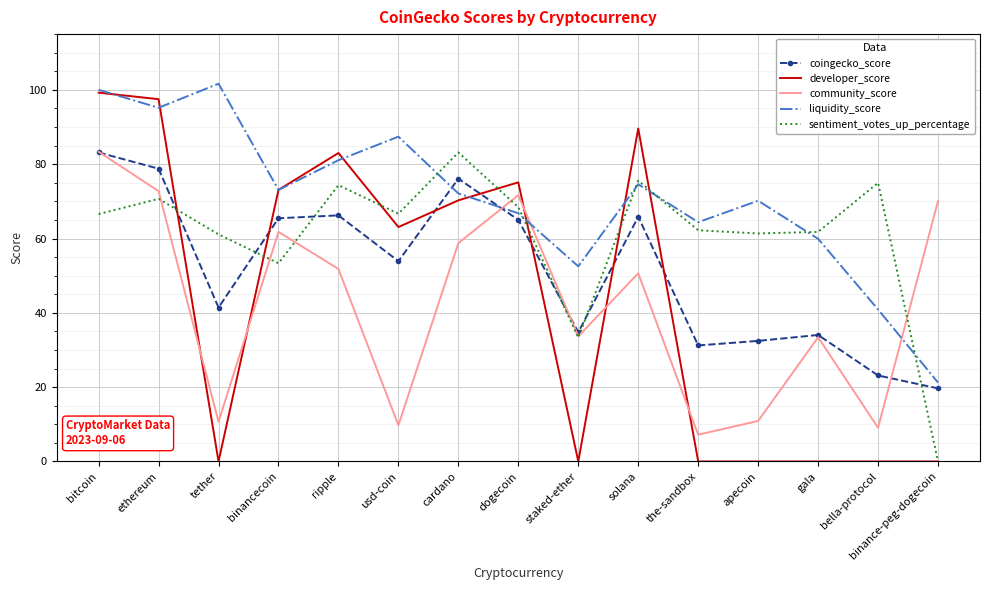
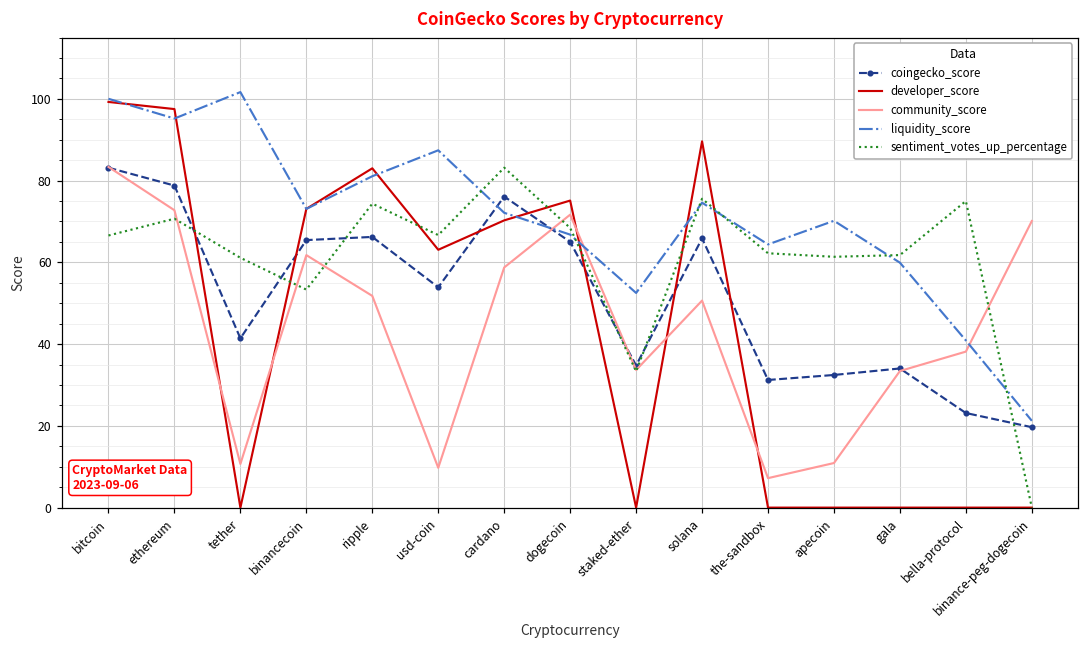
community_score, bella-protocol: 9 -> 38
